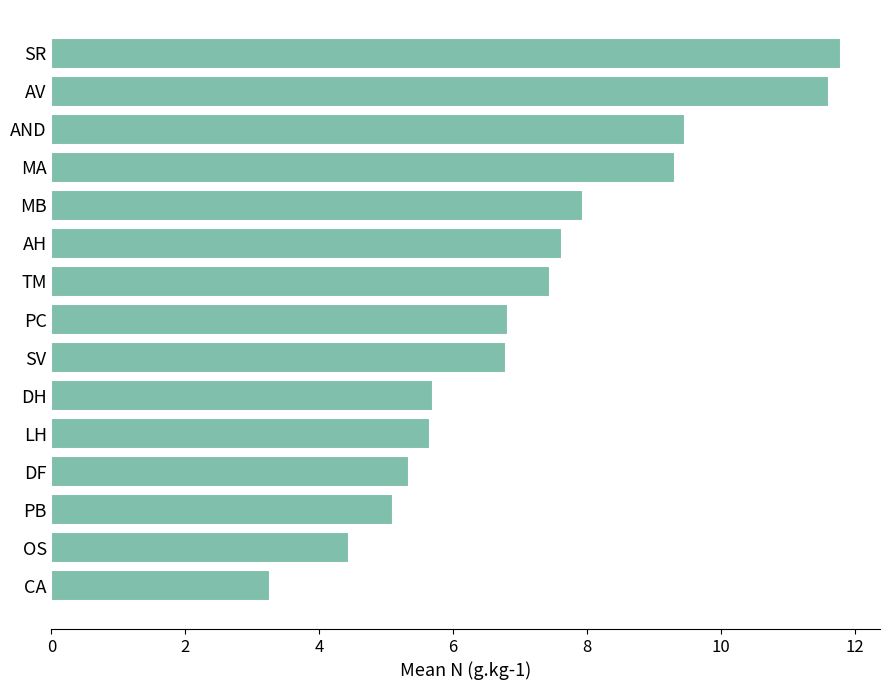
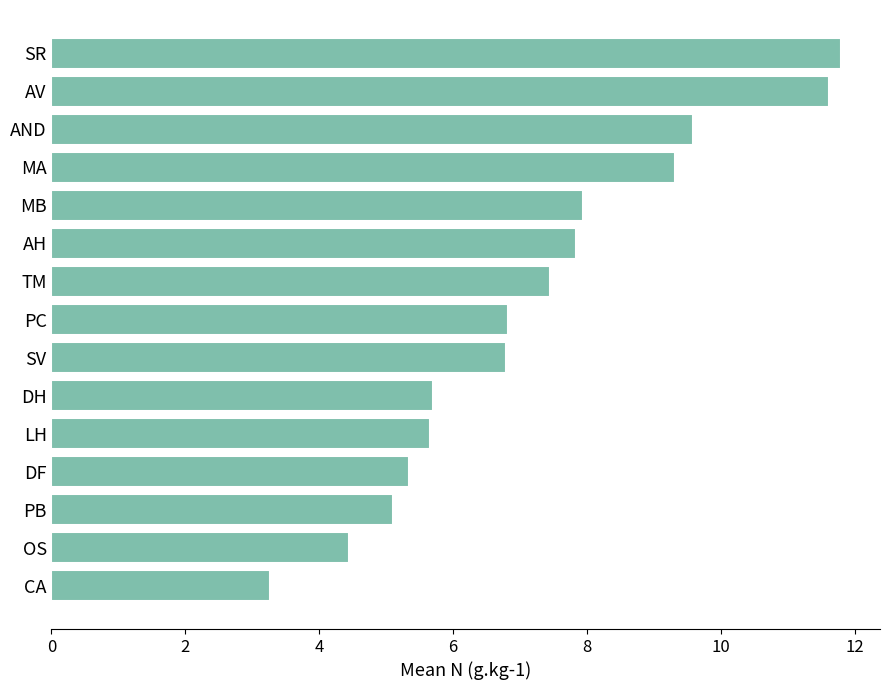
AND: 9.5 -> 9.6
AH: 7.6 -> 7.8
